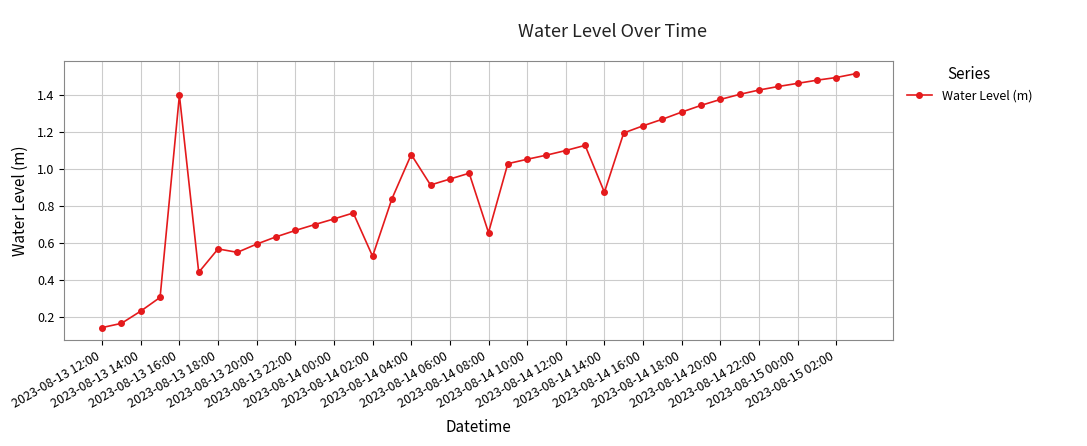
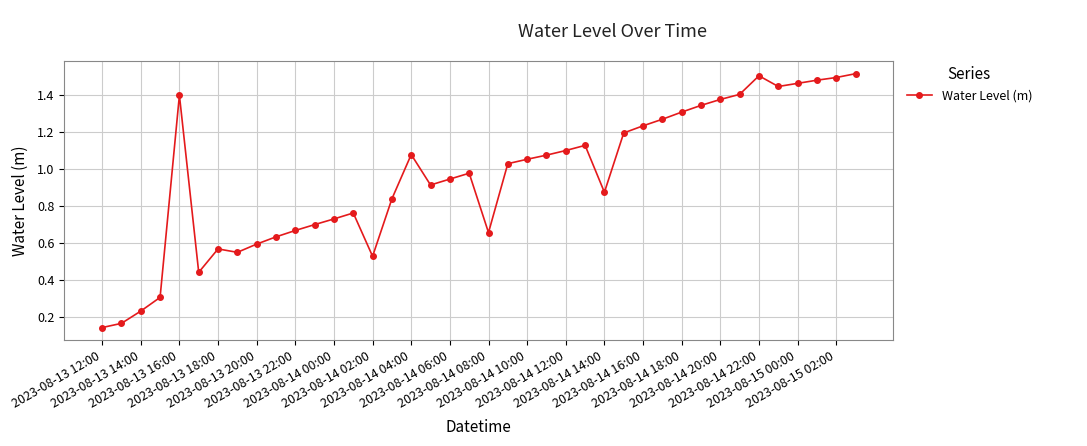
2023-08-14 22:00: 1.43 -> 1.51
